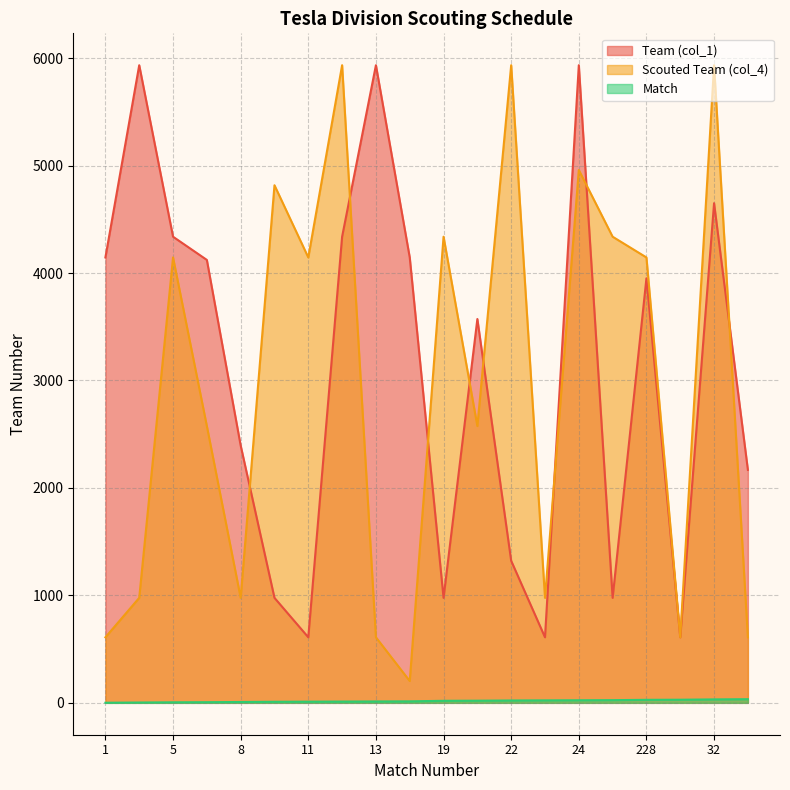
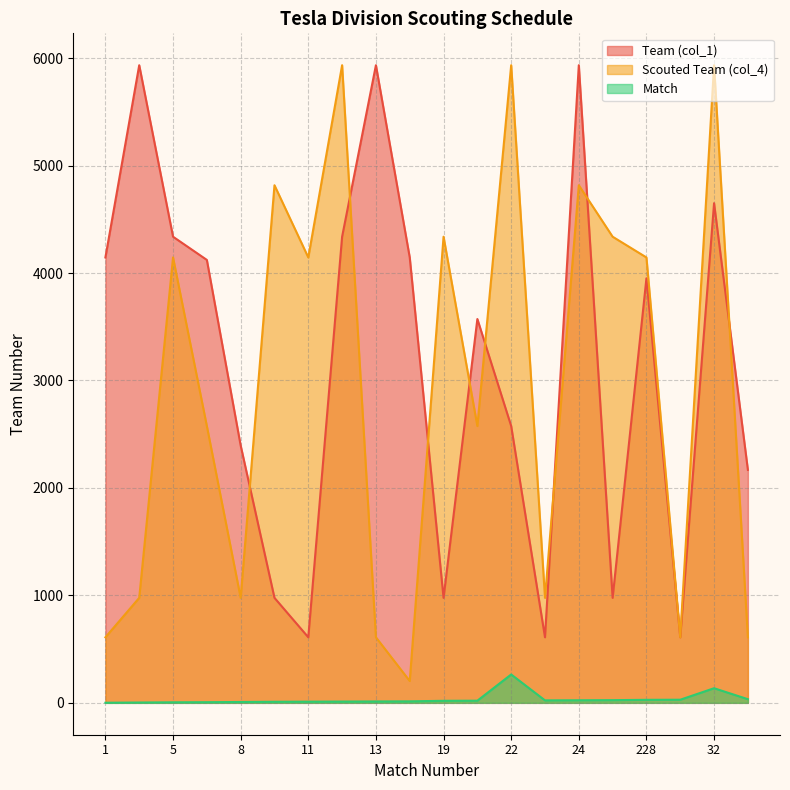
Team (col_1), 22: 1320 -> 2580
Match, 22: 20 -> 260
Scouted Team (col_4), 24: 4960 -> 4820
Match, 32: 30 -> 140
